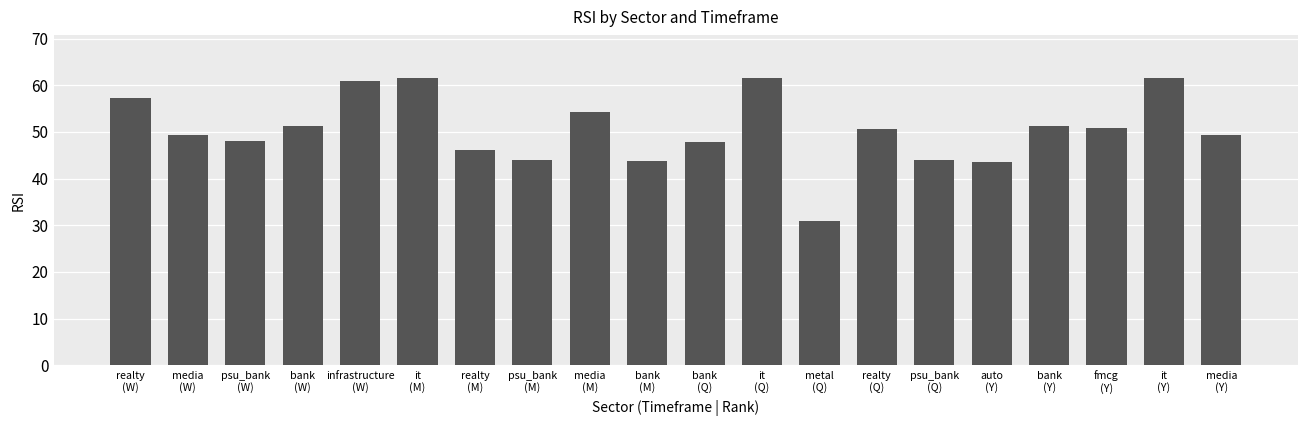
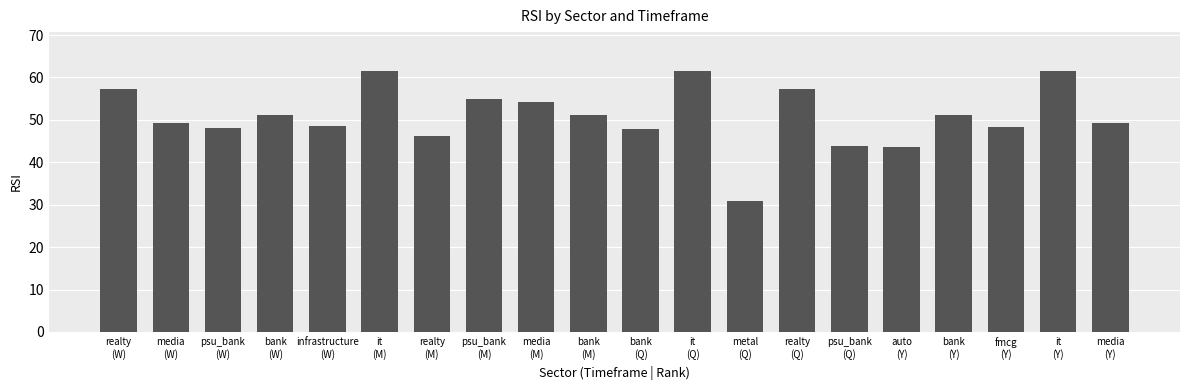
infrastructure (W): 61 -> 49
psu_bank (M): 44 -> 55
bank (M): 44 -> 51
realty (Q): 51 -> 57
fmcg (Y): 51 -> 48
